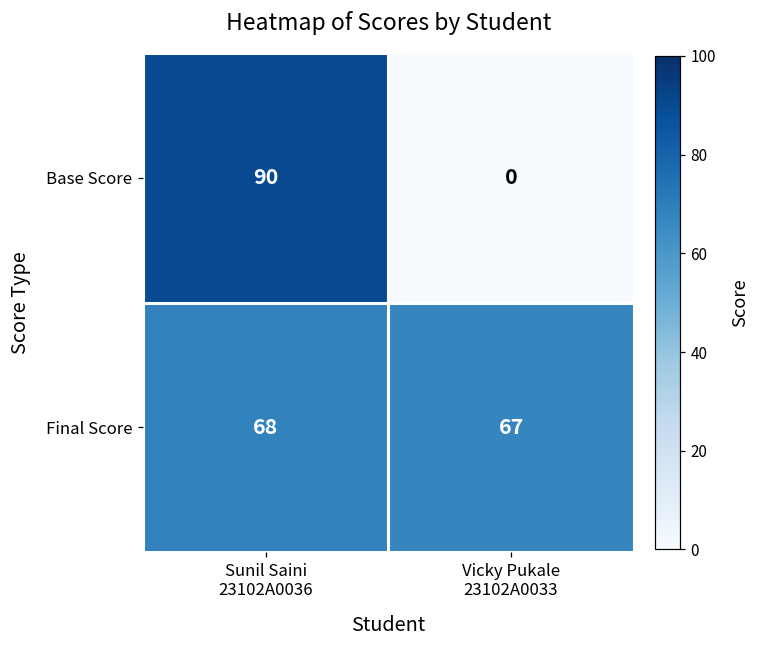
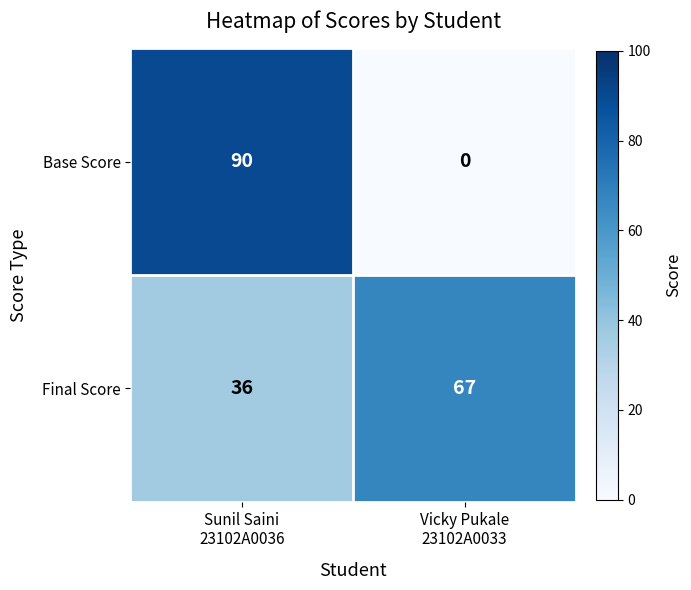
Final Score, Sunil Saini 23102A0036: 68 -> 36
